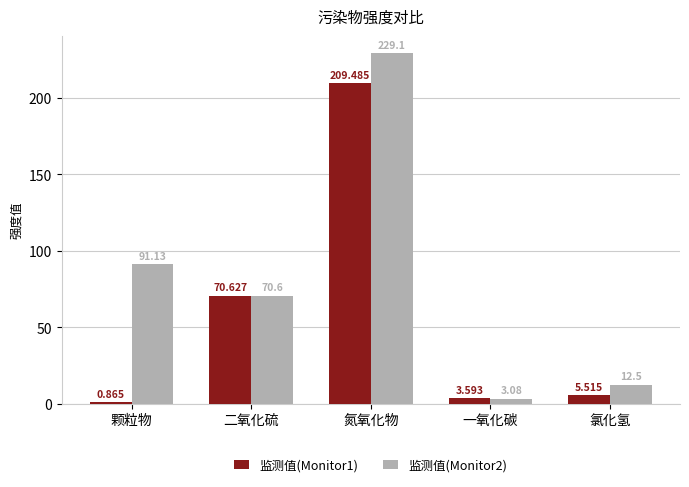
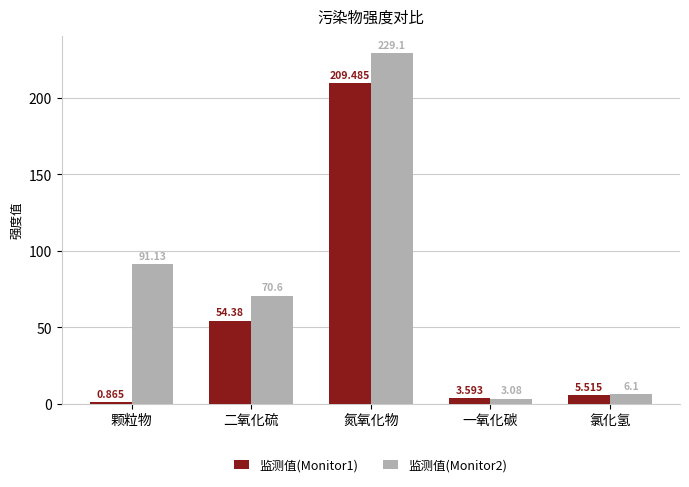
监测值(Monitor1), 二氧化硫: 70.627 -> 54.38
监测值(Monitor2), 氯化氢: 12.5 -> 6.1
